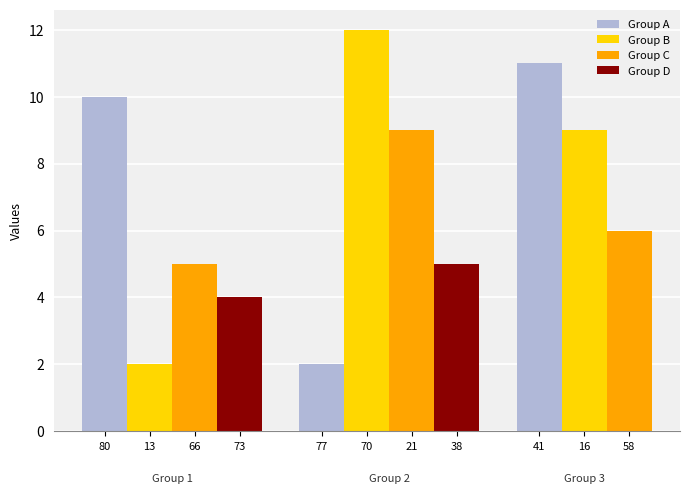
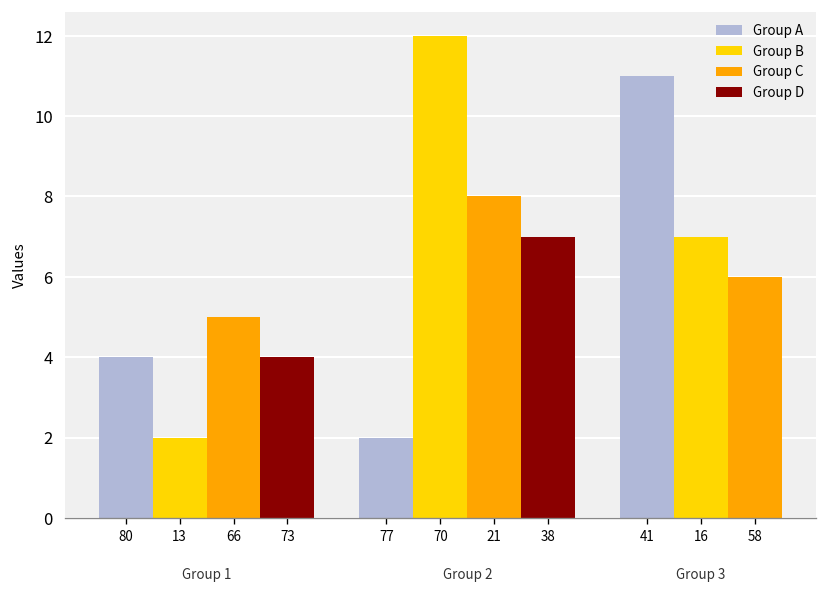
80: 10 -> 4
21: 9 -> 8
38: 5 -> 7
16: 9 -> 7
